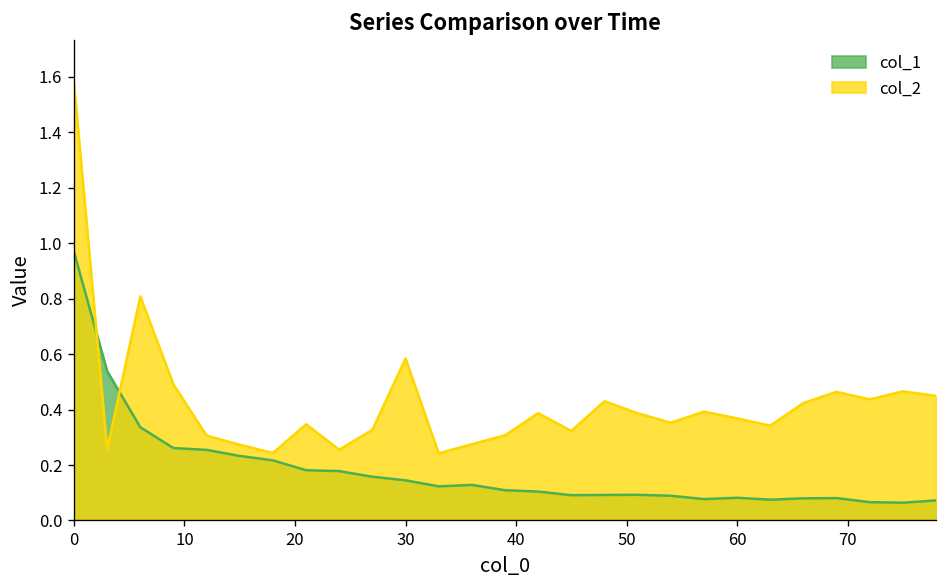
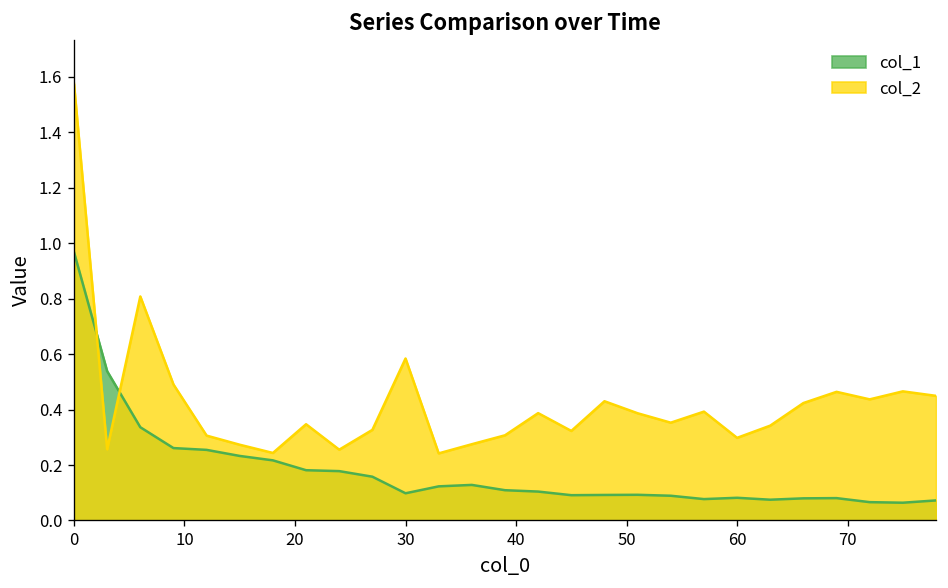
col_1, 30: 0.14 -> 0.10
col_2, 60: 0.37 -> 0.30
